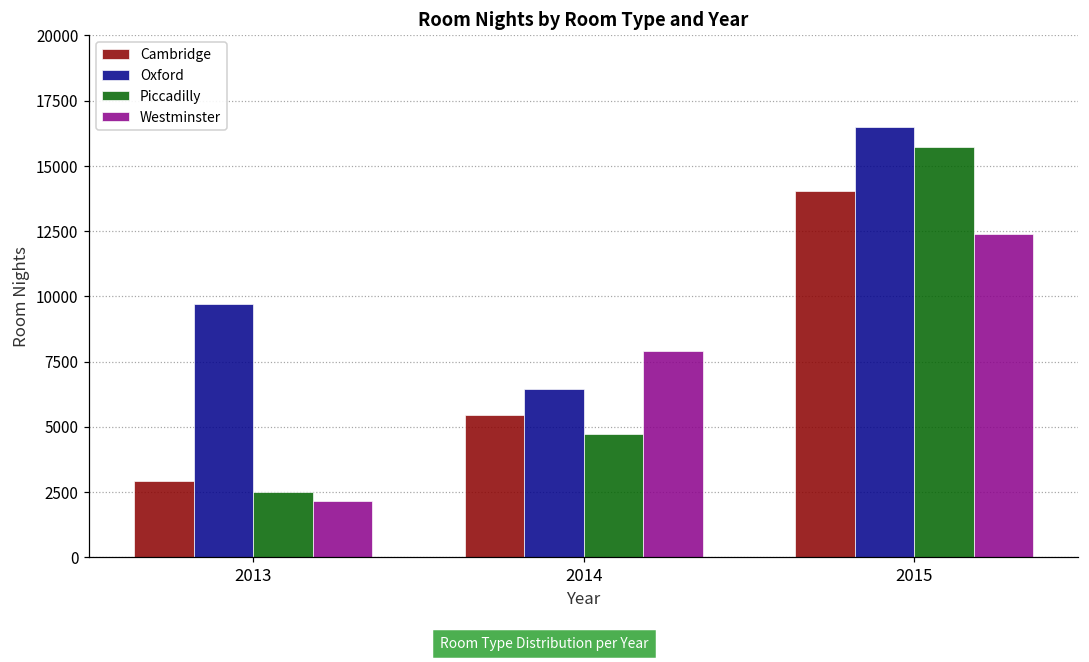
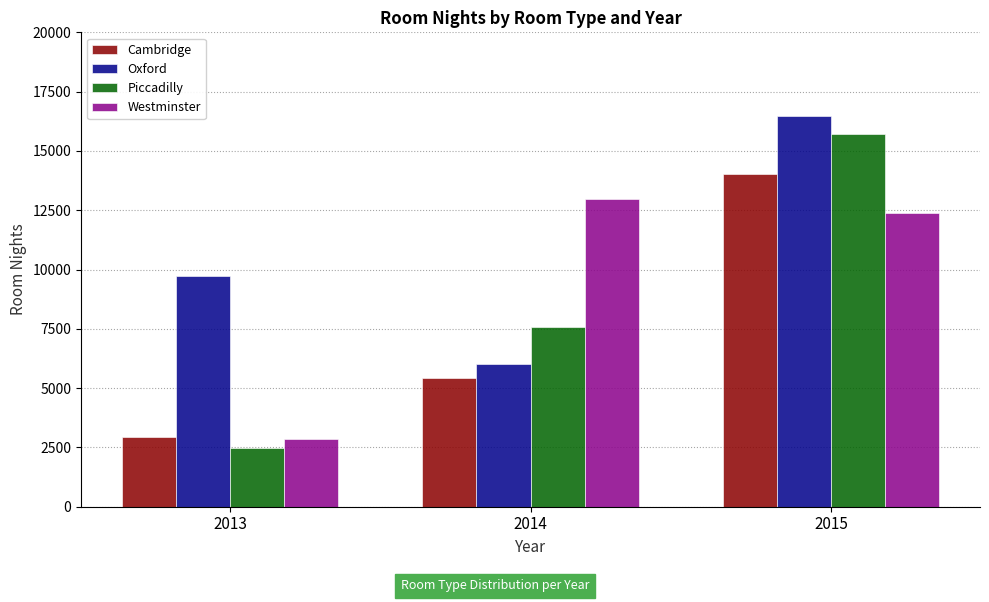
Westminster, 2013: 2200 -> 2800
Oxford, 2014: 6400 -> 6000
Piccadilly, 2014: 4700 -> 7600
Westminster, 2014: 7900 -> 13000
